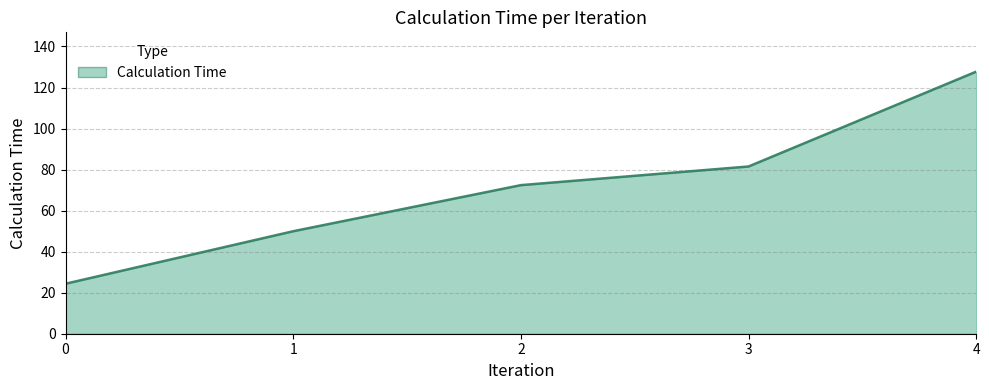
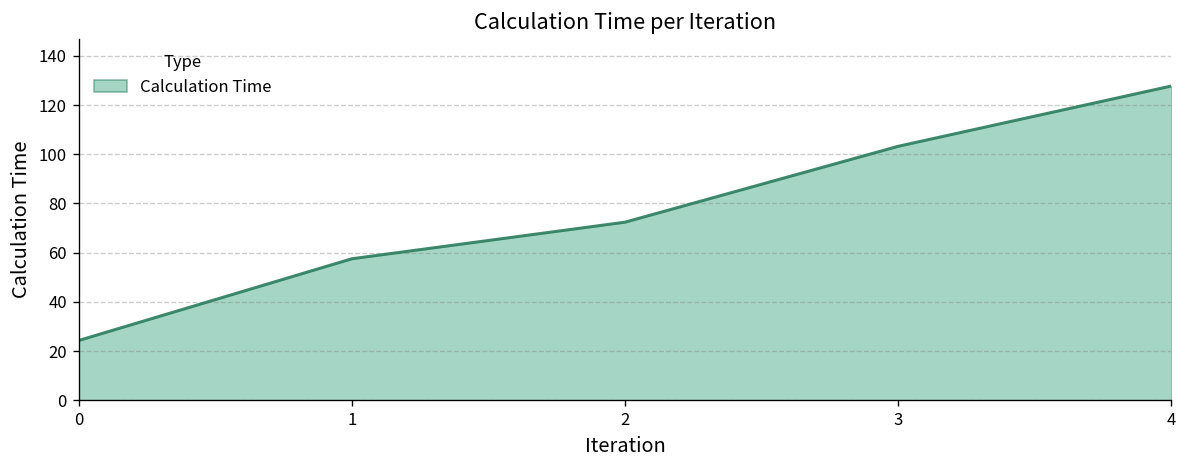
1: 50 -> 58
3: 82 -> 103
